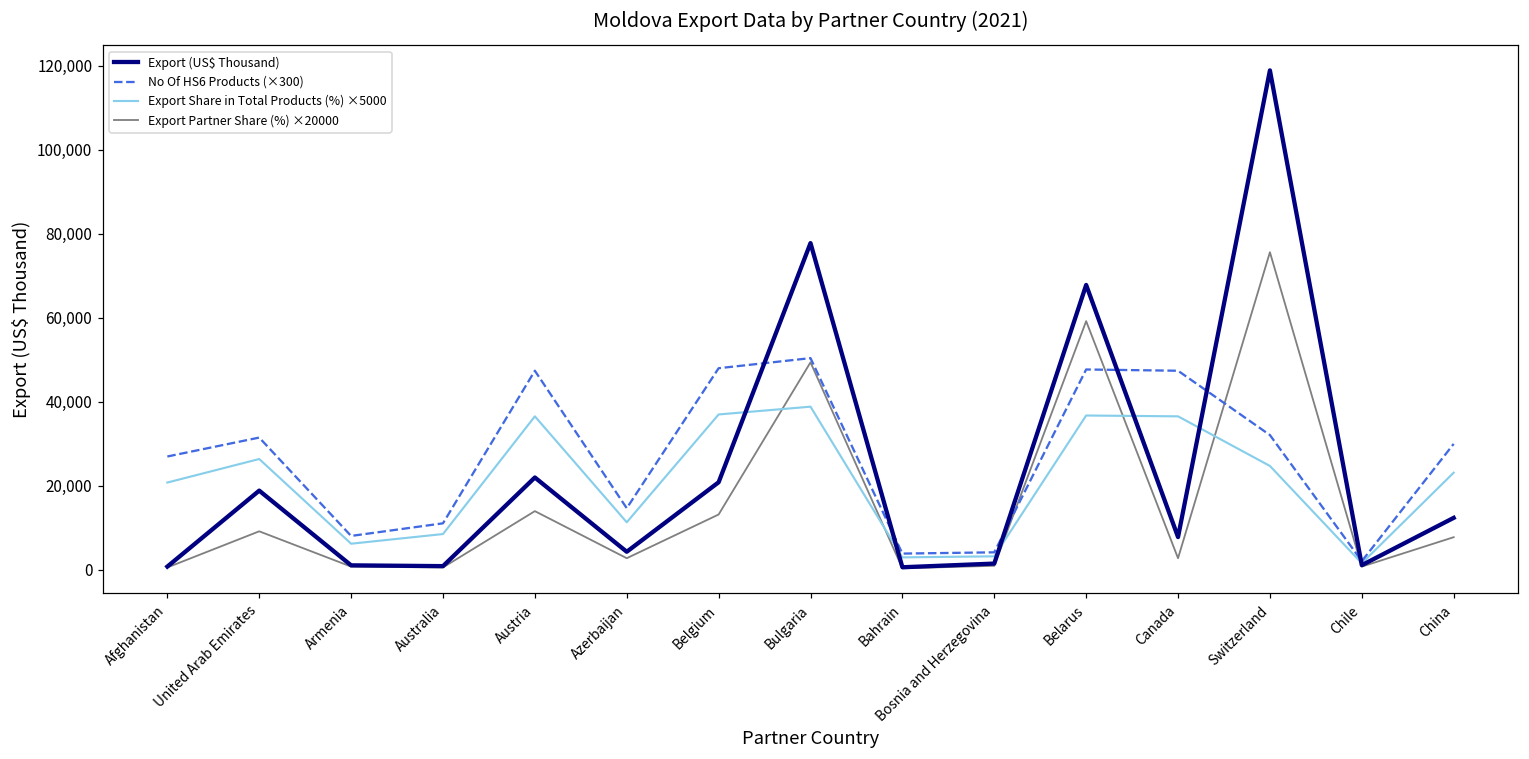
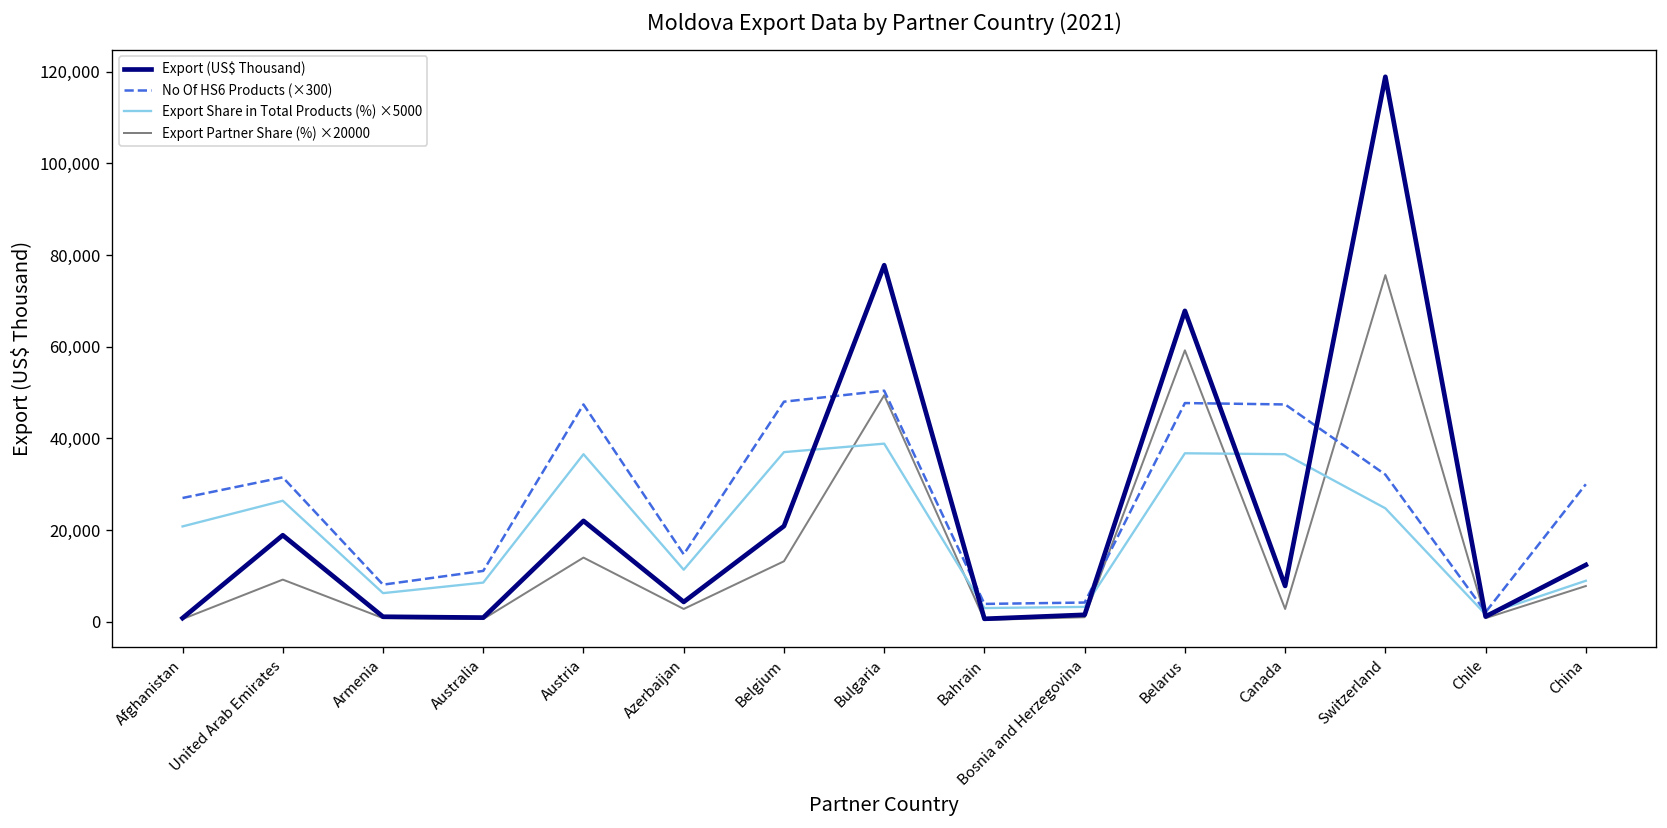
Export Share in Total Products (%) ×5000, China: 23,000 -> 9,000
